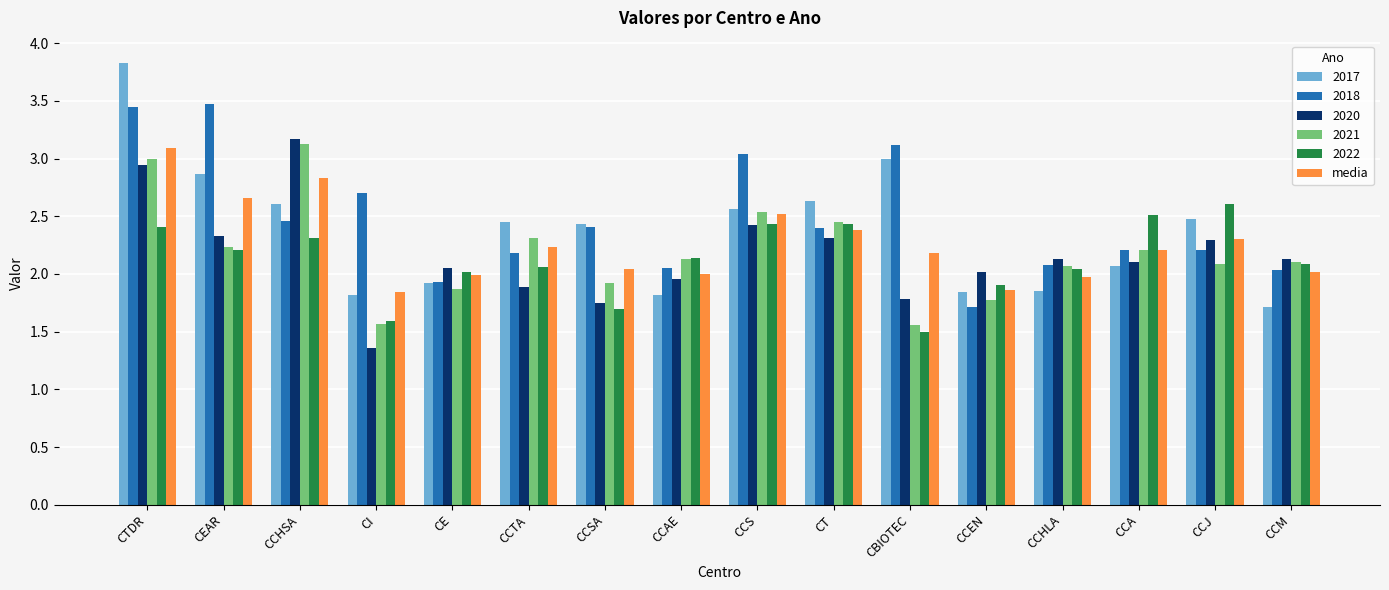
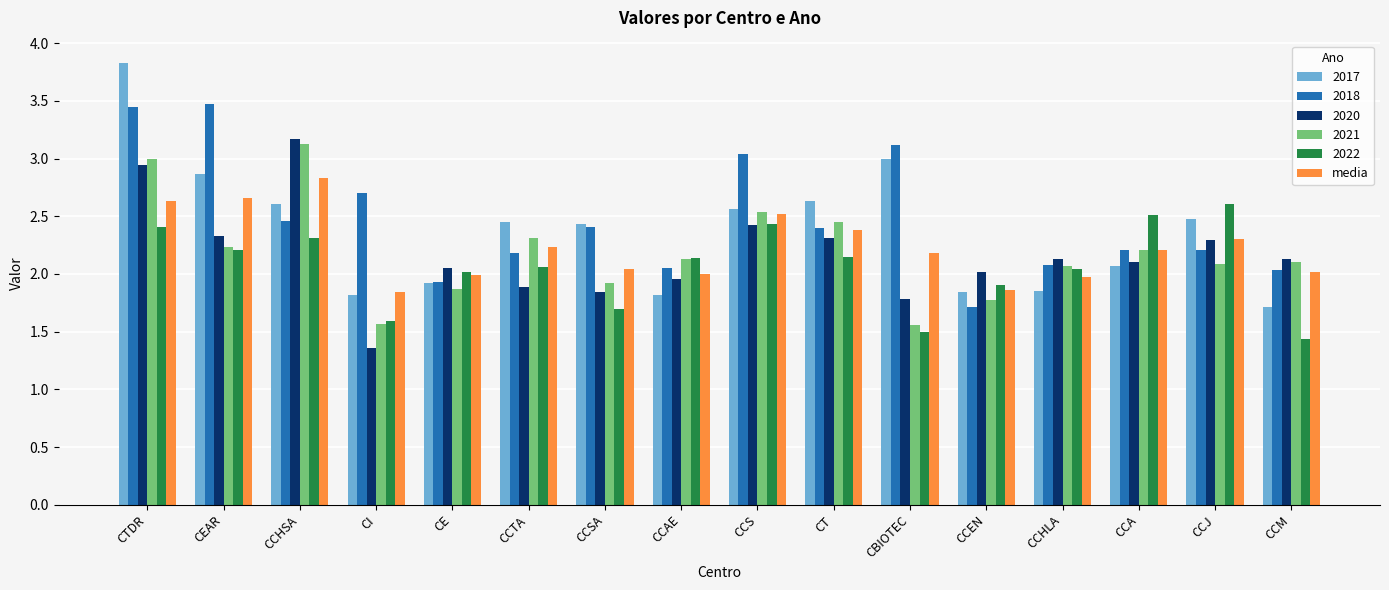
media, CTDR: 3.09 -> 2.63
2020, CCSA: 1.75 -> 1.84
2022, CT: 2.43 -> 2.15
2022, CCM: 2.09 -> 1.44
